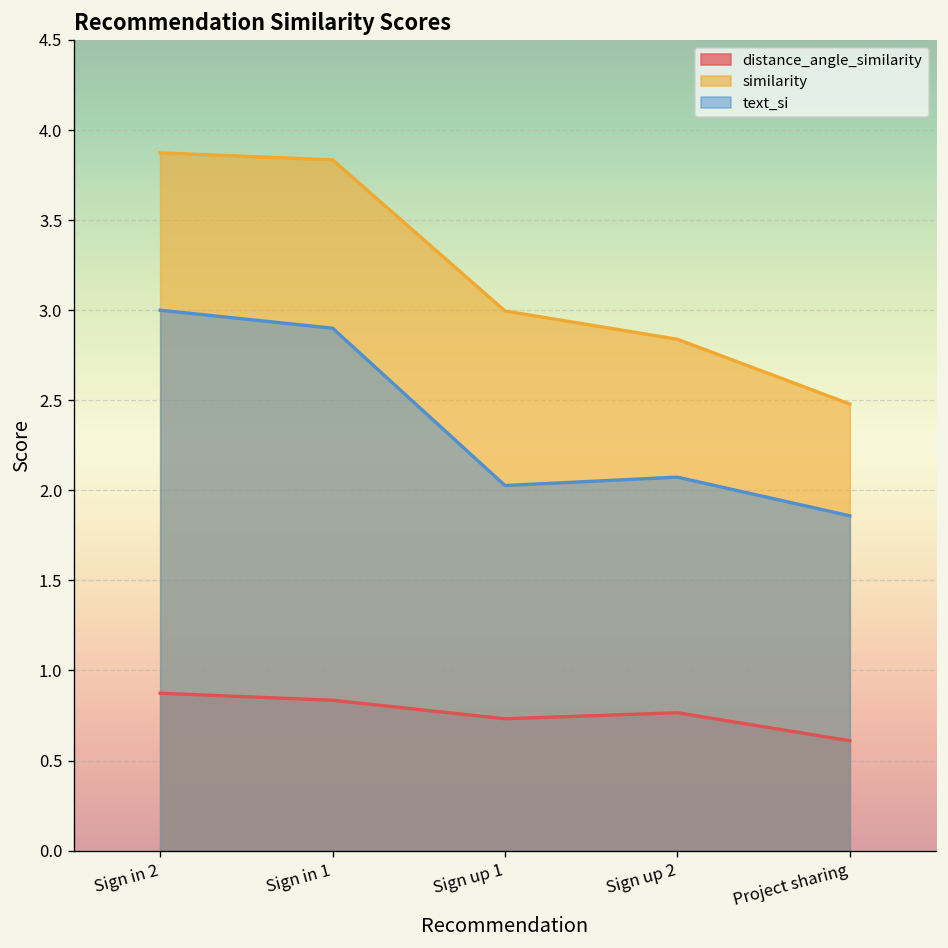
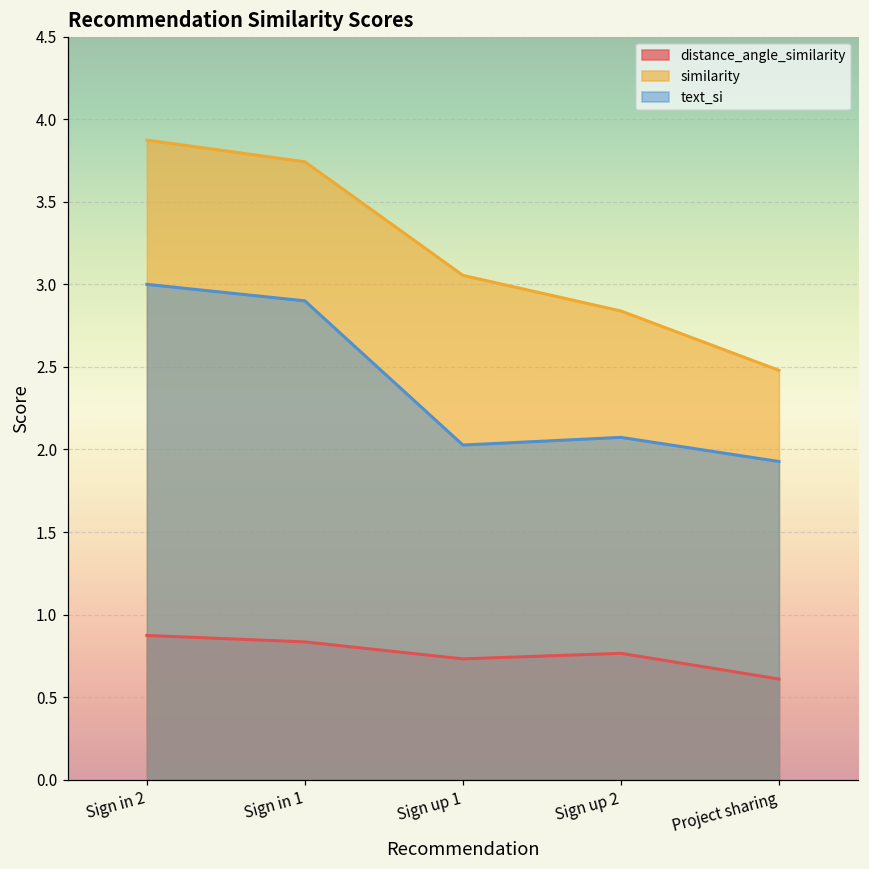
similarity, Sign in 1: 3.83 -> 3.74
similarity, Sign up 1: 3.00 -> 3.05
text_si, Project sharing: 1.86 -> 1.93
